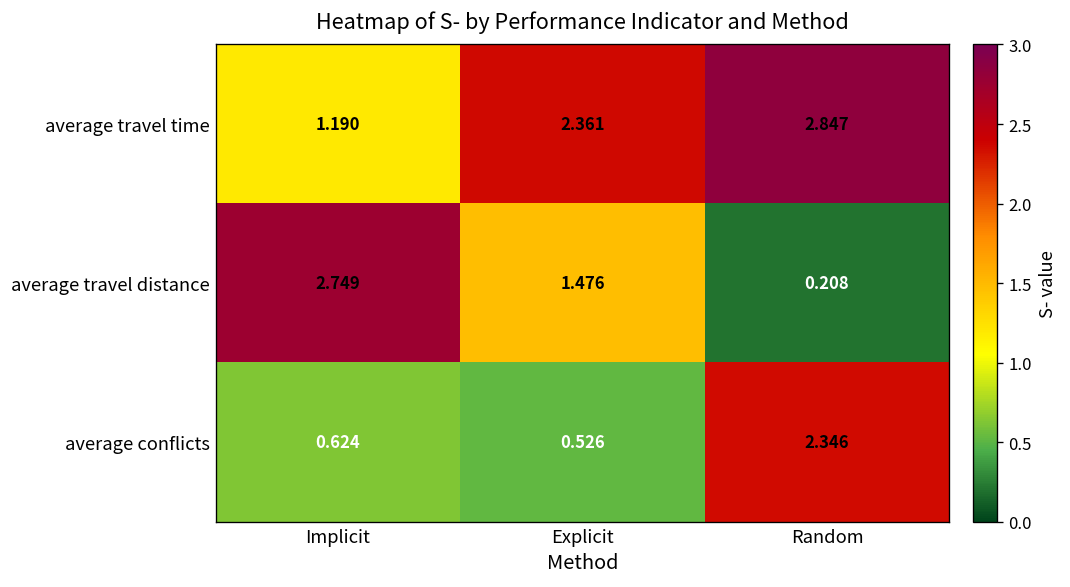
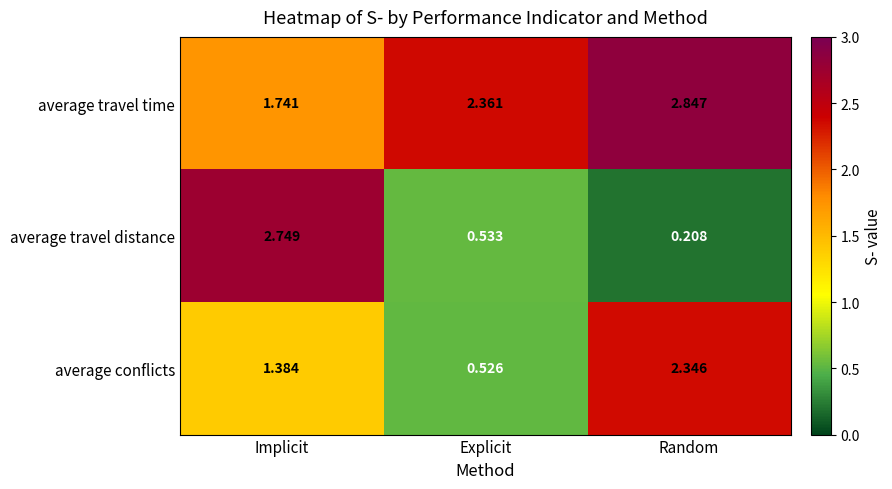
average travel time, Implicit: 1.190 -> 1.741
average travel distance, Explicit: 1.476 -> 0.533
average conflicts, Implicit: 0.624 -> 1.384
